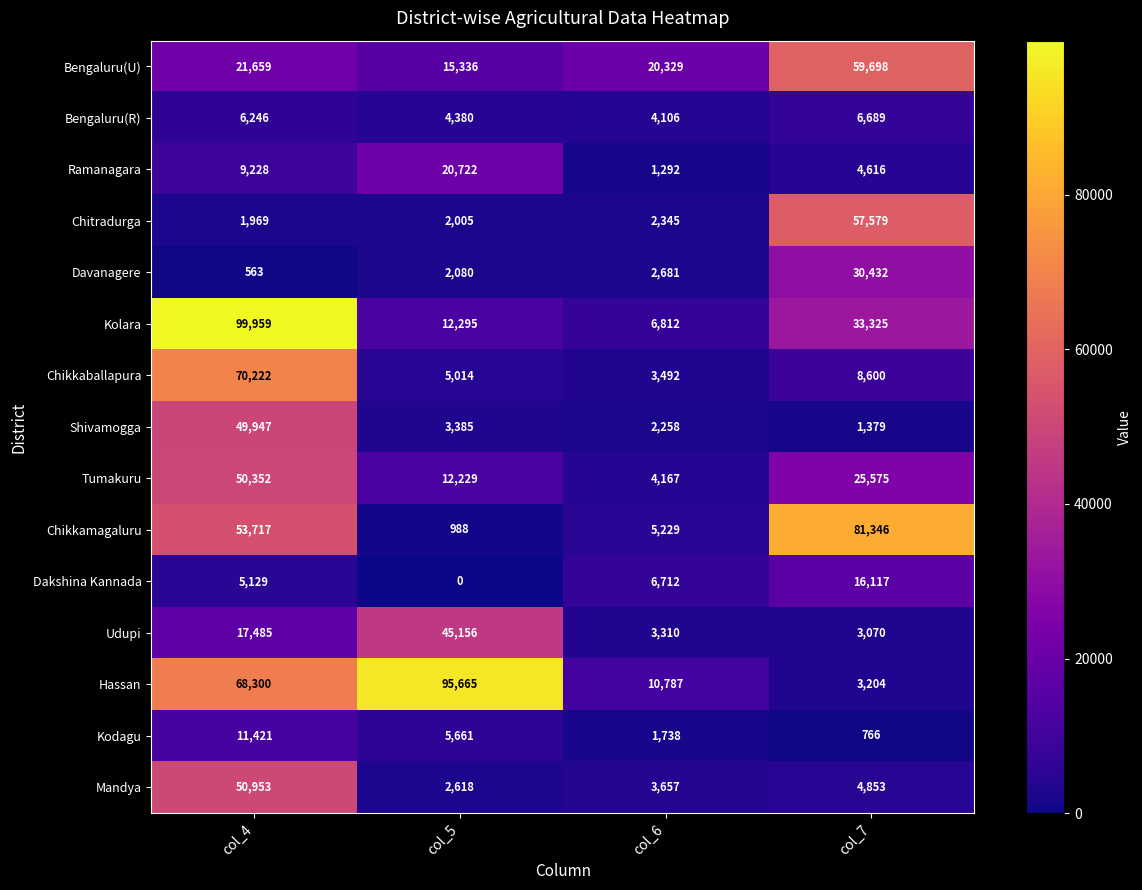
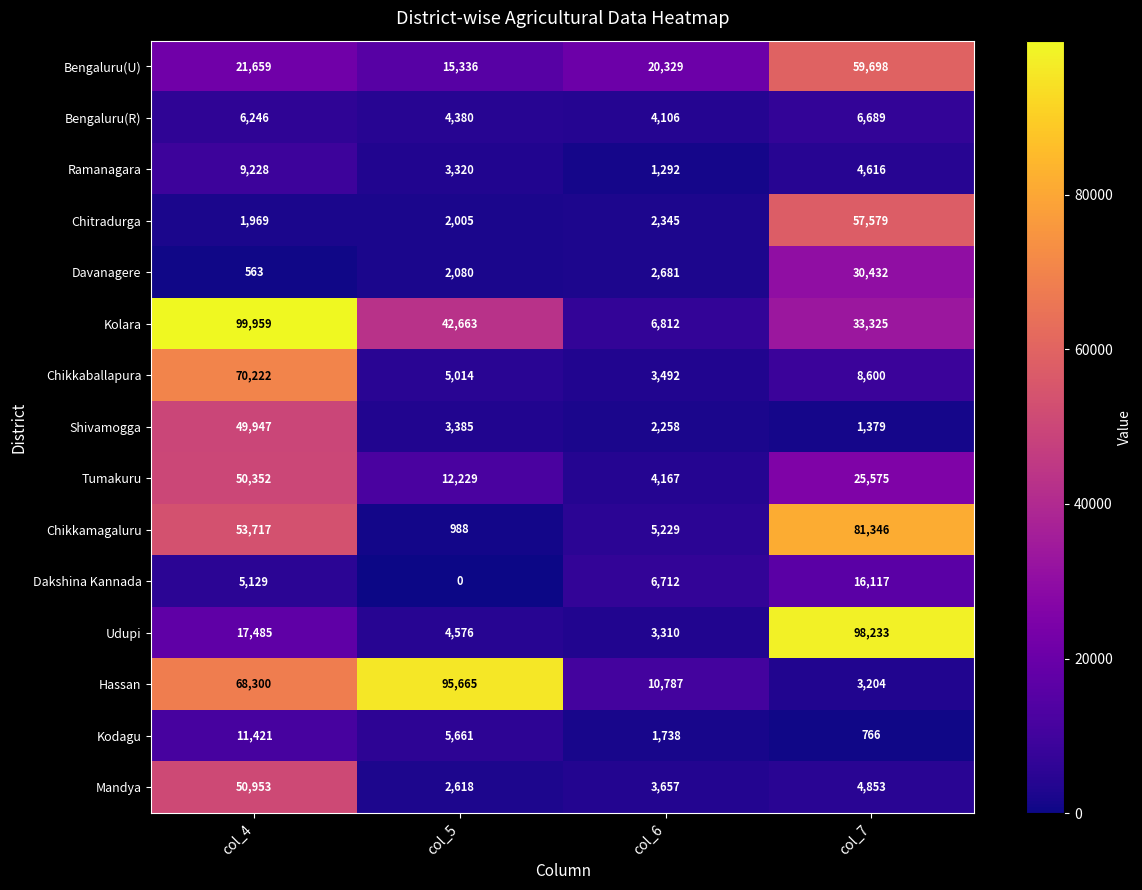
Ramanagara, col_5: 20,722 -> 3,320
Kolara, col_5: 12,295 -> 42,663
Udupi, col_5: 45,156 -> 4,576
Udupi, col_7: 3,070 -> 98,233
